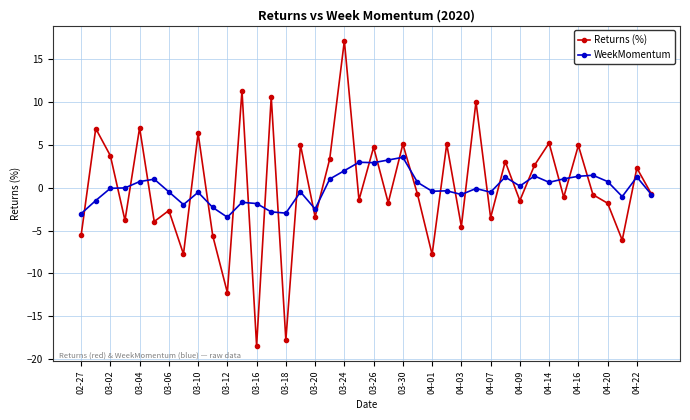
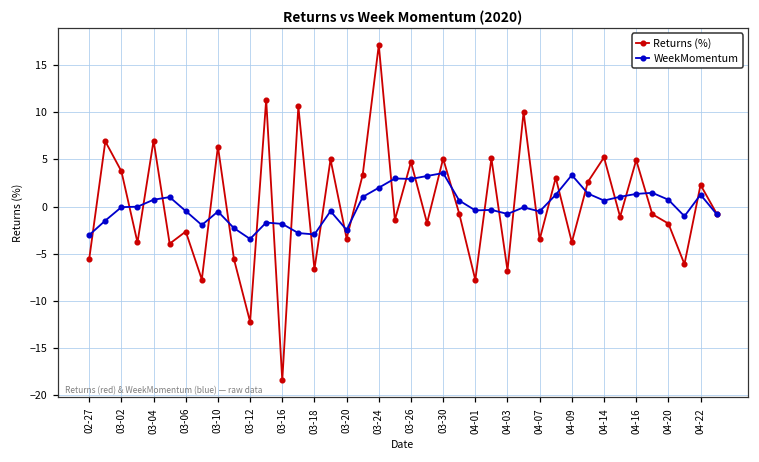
Returns (%), 03-18: -18 -> -7
Returns (%), 04-03: -5 -> -7
Returns (%), 04-09: -1 -> -4
WeekMomentum, 04-09: 0 -> 3
